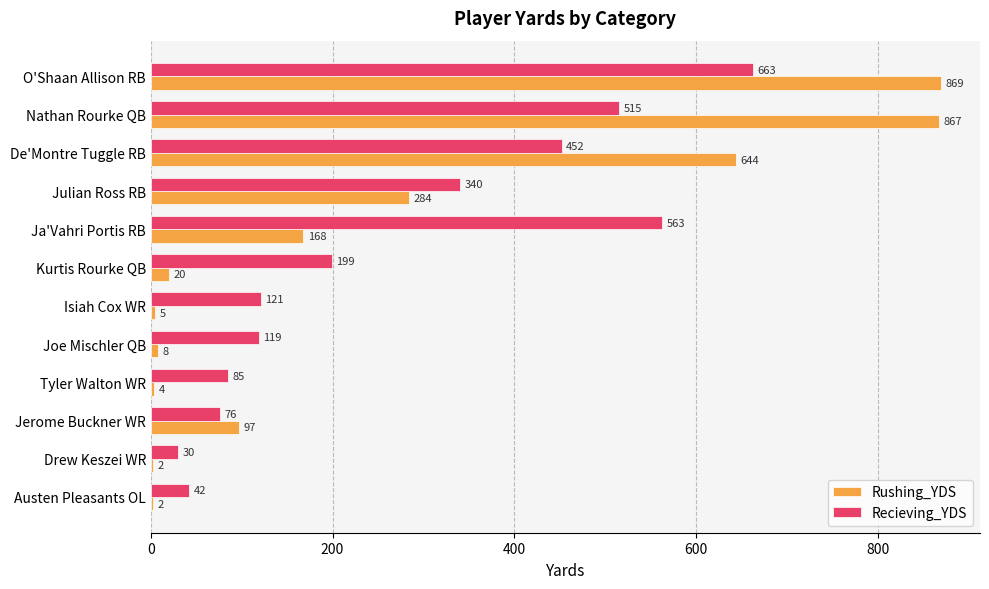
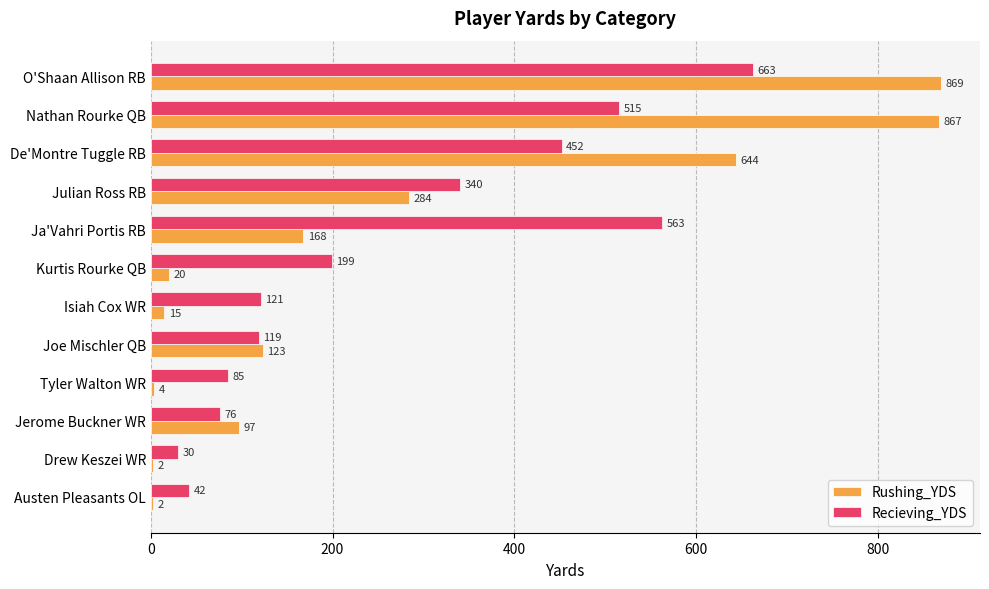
Rushing_YDS, Isiah Cox WR: 5 -> 15
Rushing_YDS, Joe Mischler QB: 8 -> 123
